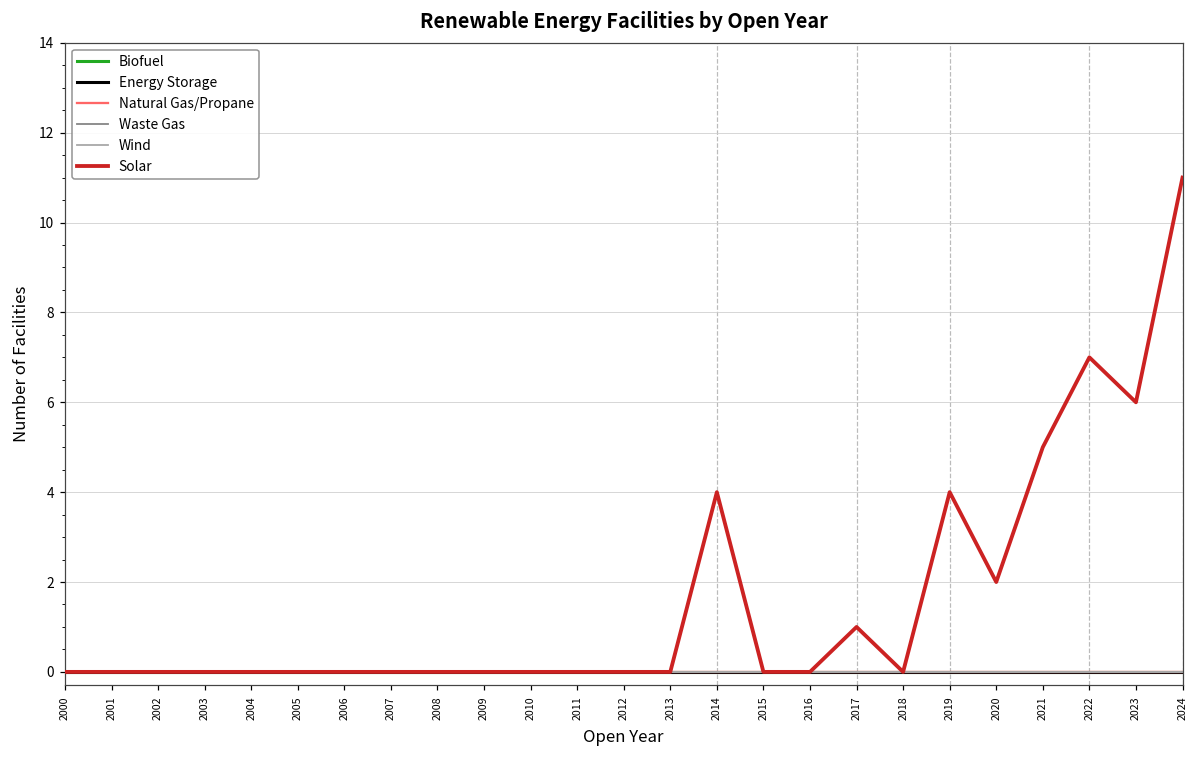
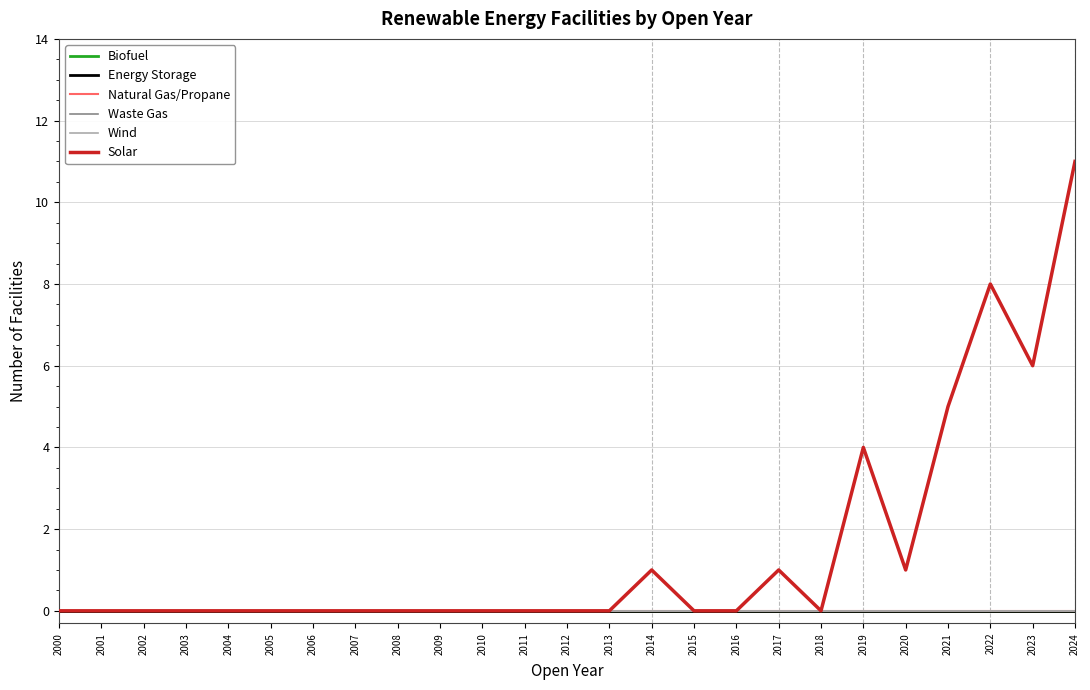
Solar, 2014: 4 -> 1
Solar, 2020: 2 -> 1
Solar, 2022: 7 -> 8
